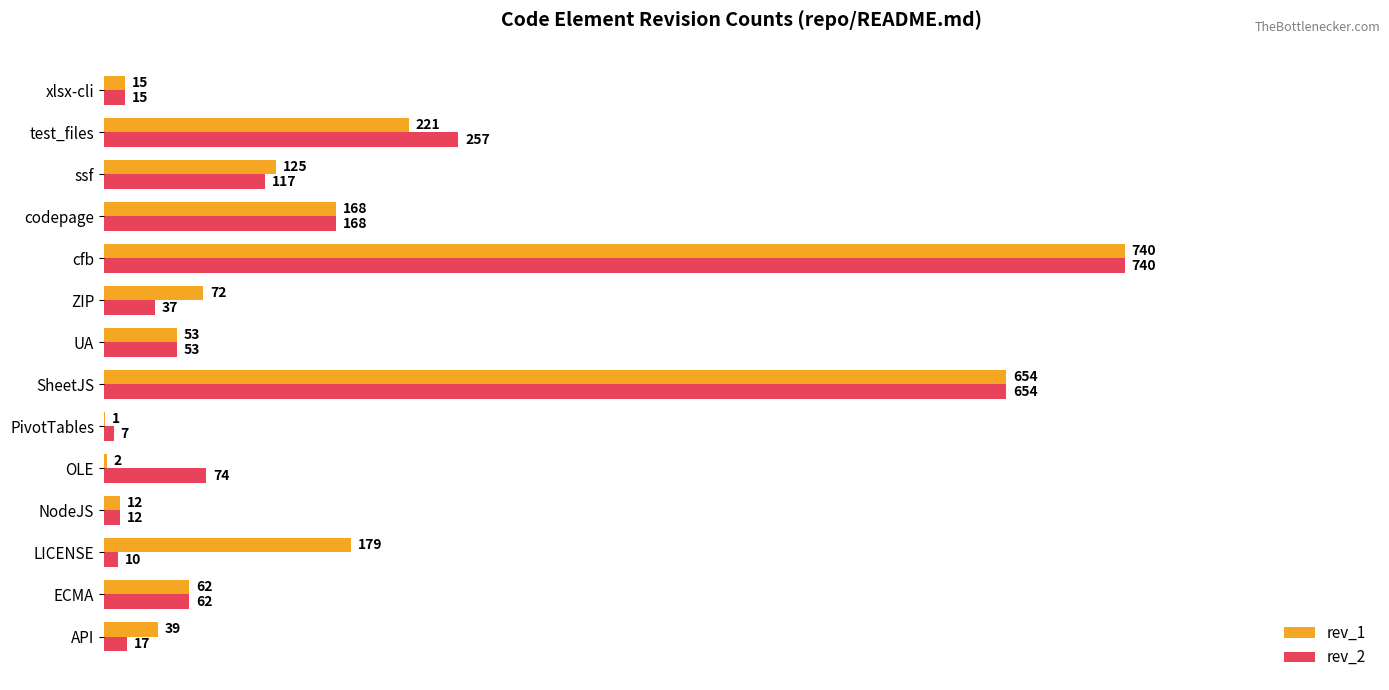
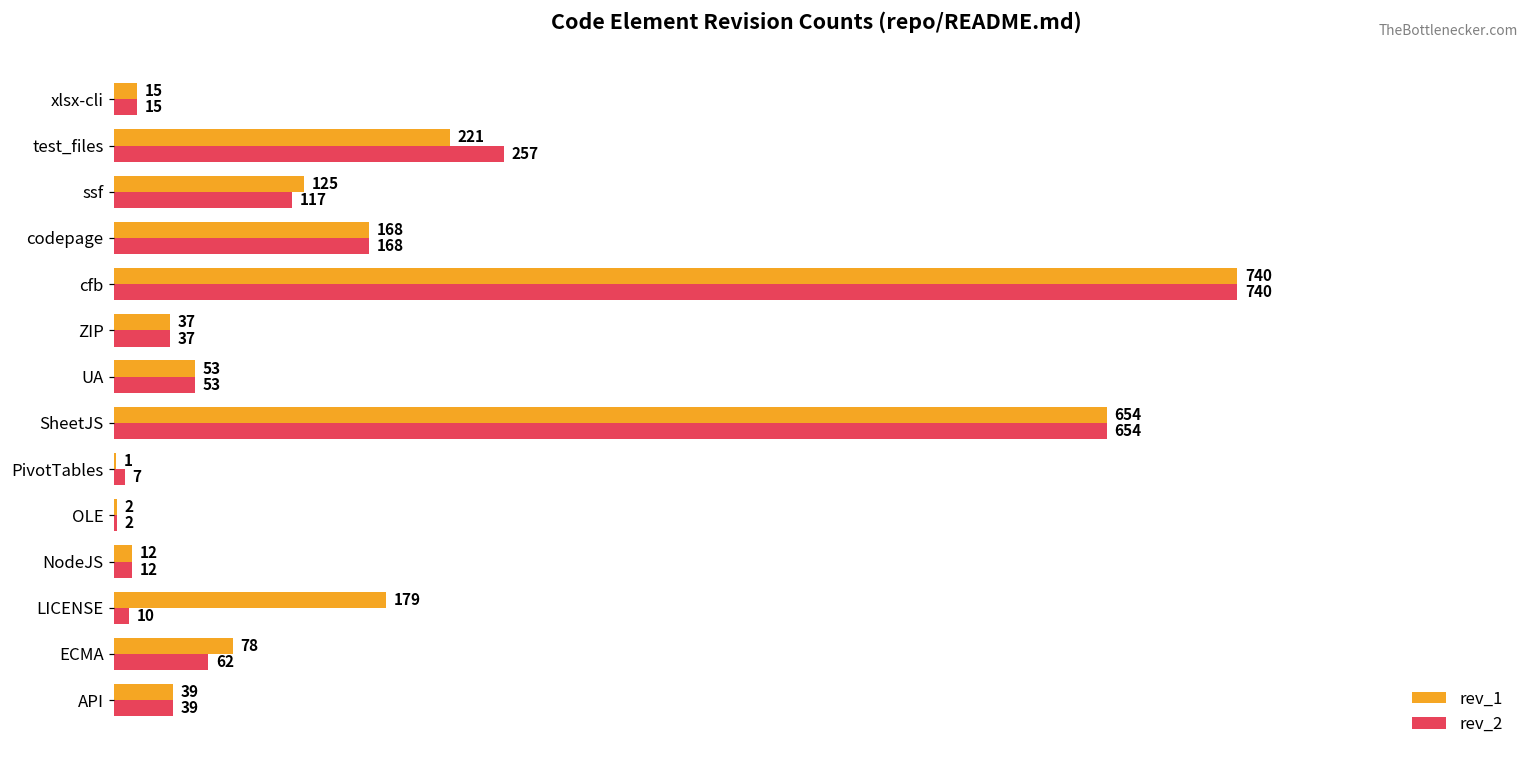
rev_1, ZIP: 72 -> 37
rev_2, OLE: 74 -> 2
rev_1, ECMA: 62 -> 78
rev_2, API: 17 -> 39
